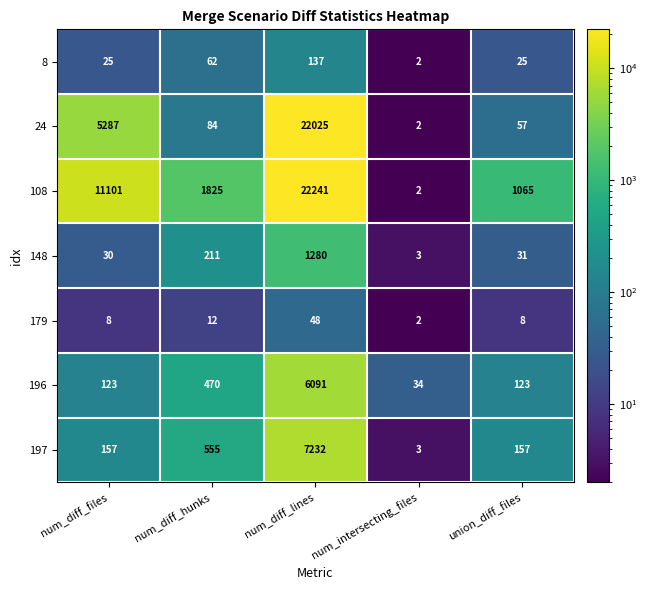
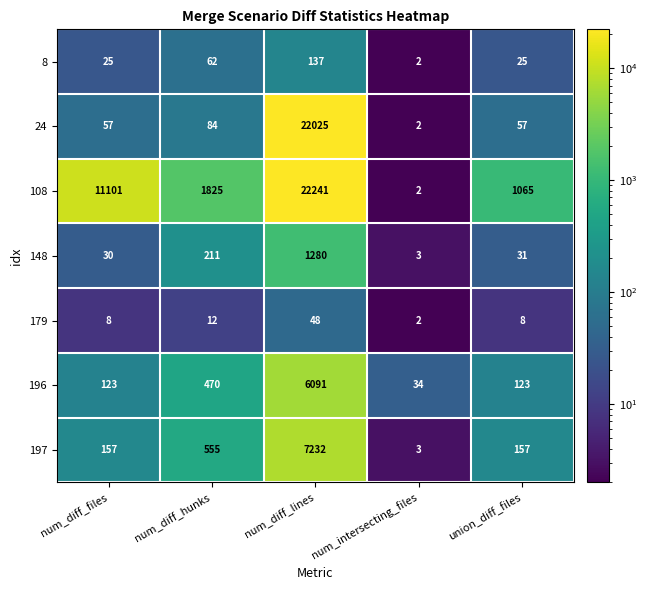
24, num_diff_files: 5287 -> 57
